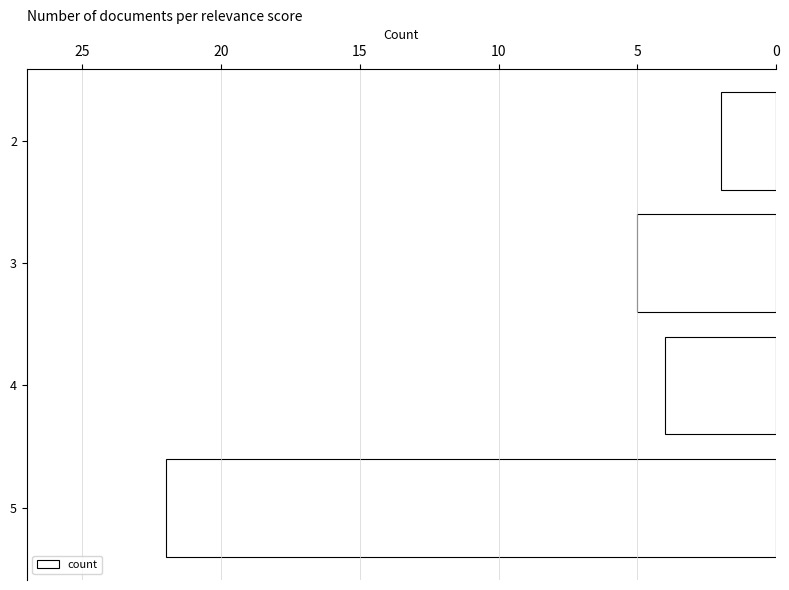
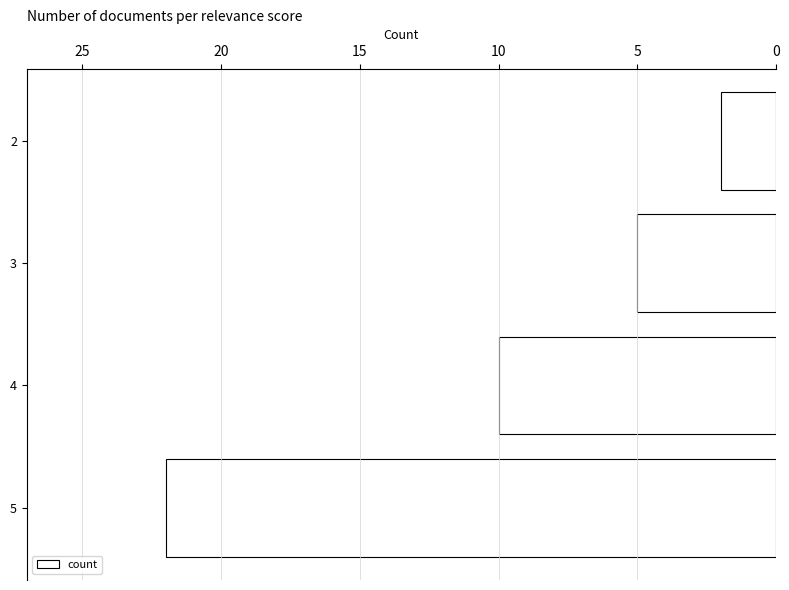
4: 4 -> 10
